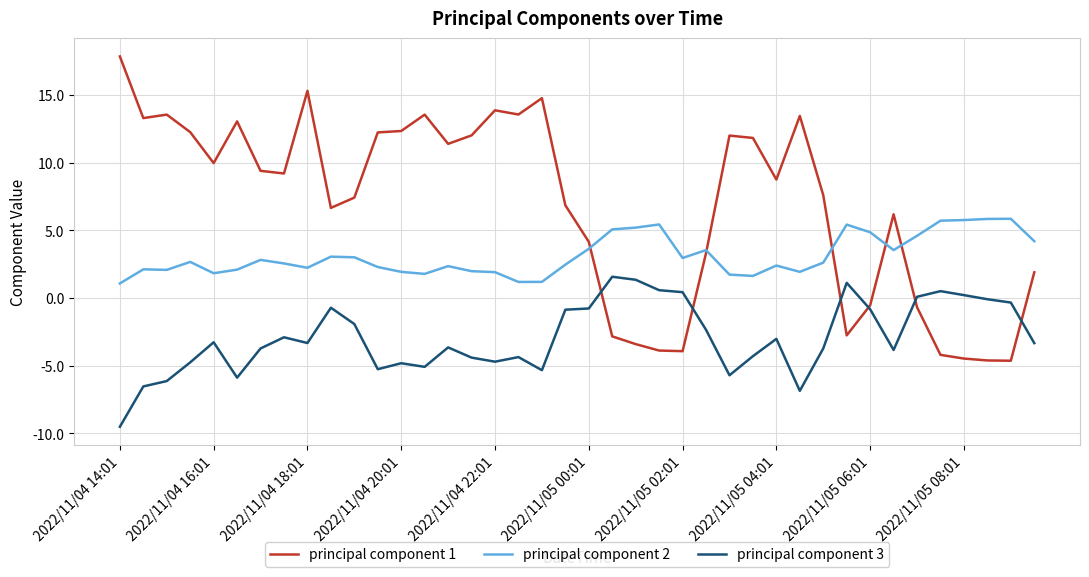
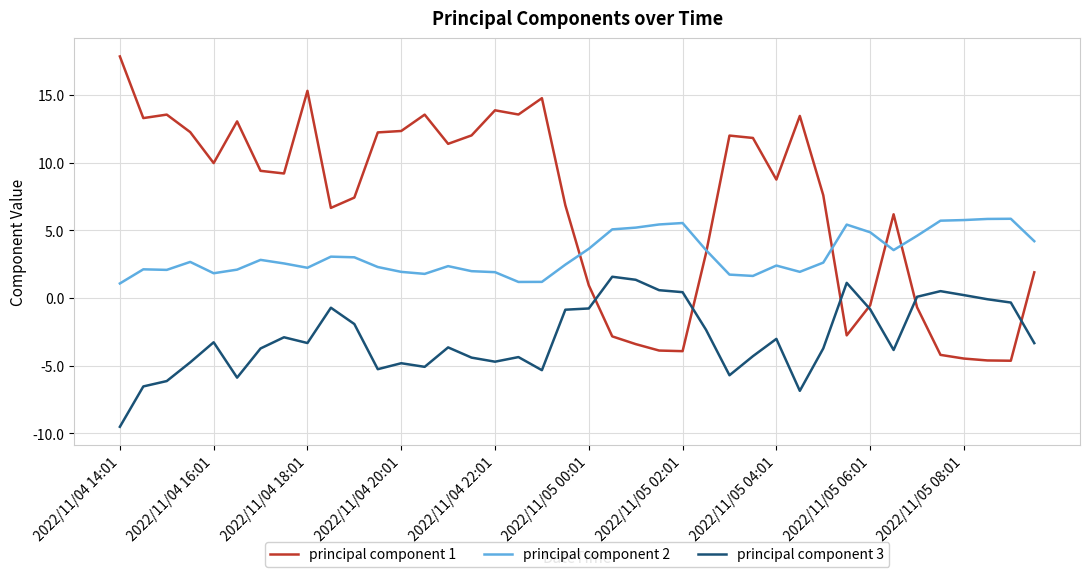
principal component 1, 2022/11/05 00:01: 4.1 -> 0.9
principal component 2, 2022/11/05 02:01: 3.0 -> 5.5
